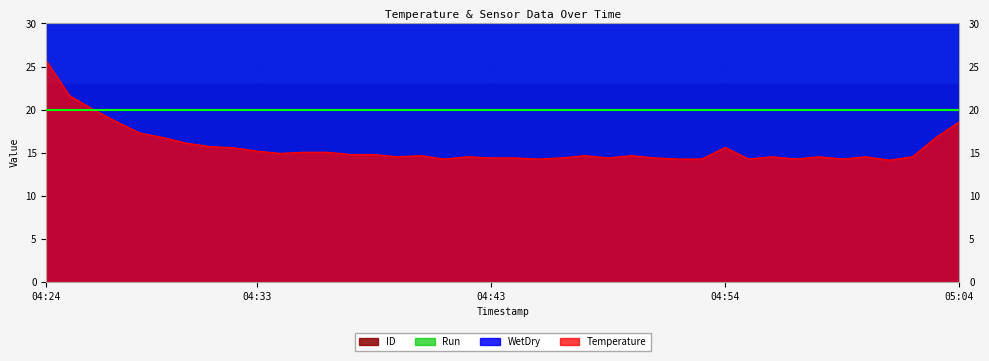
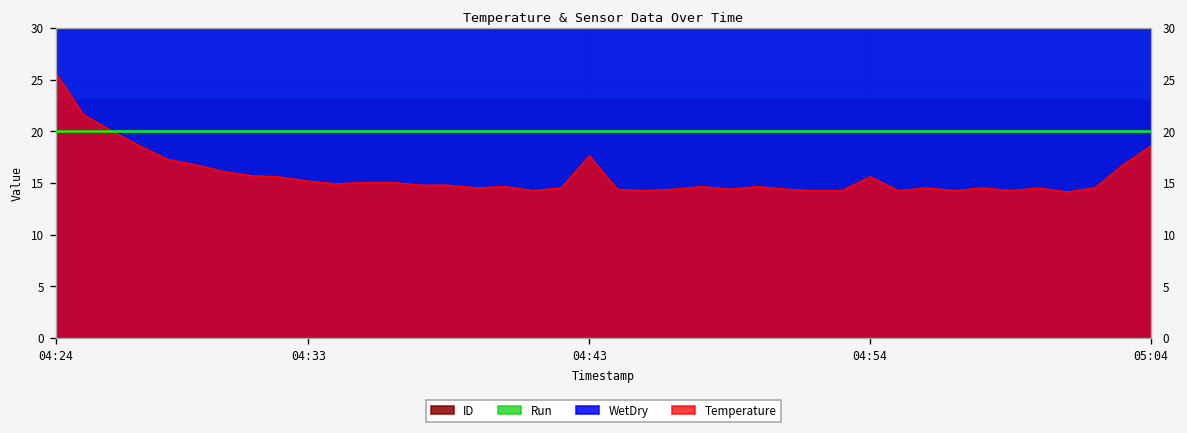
Temperature, 04:43: 14 -> 18
